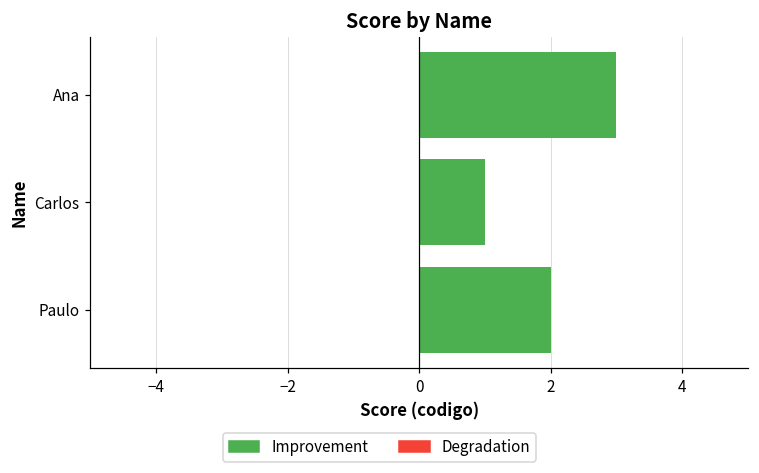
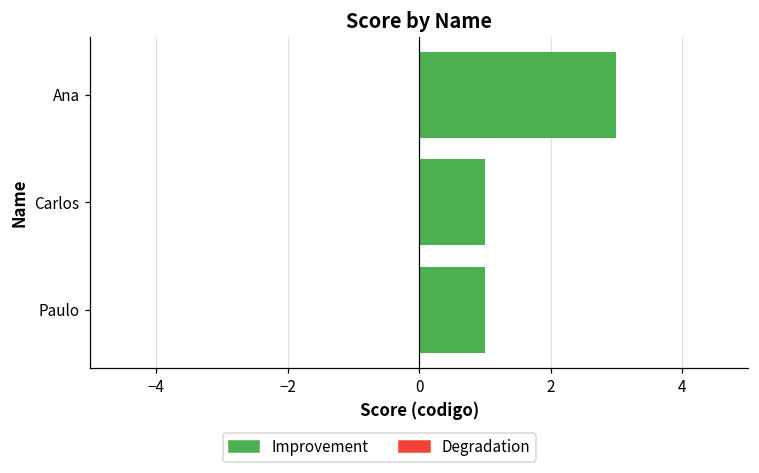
Paulo: 2 -> 1
